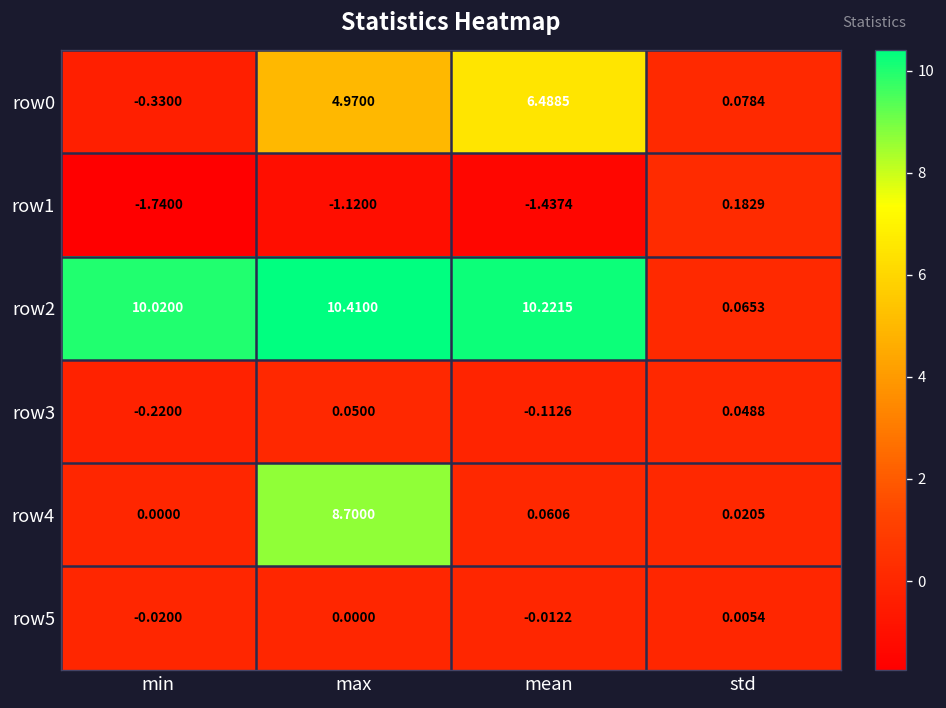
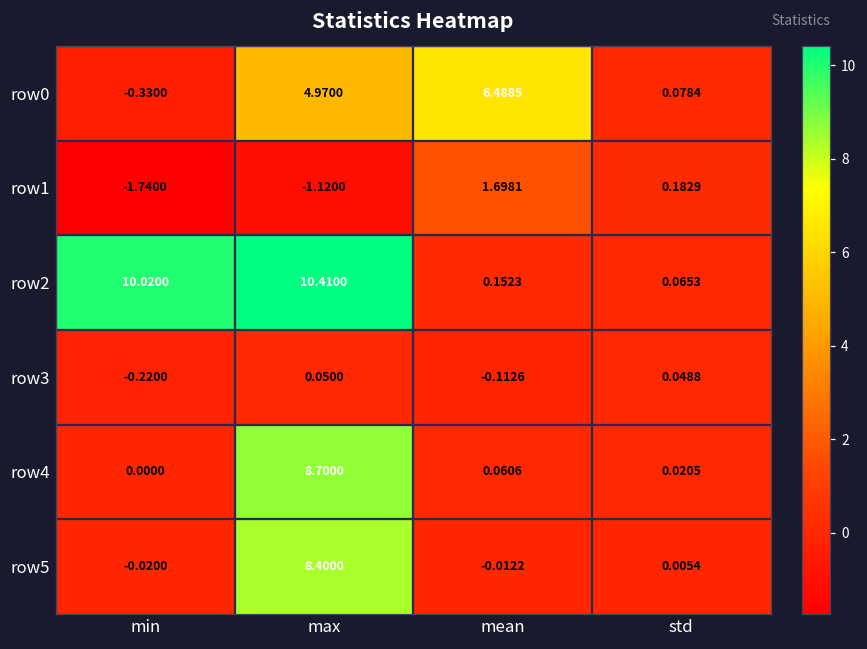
row1, mean: -1.4374 -> 1.6981
row2, mean: 10.2215 -> 0.1523
row5, max: 0.0000 -> 8.4000
